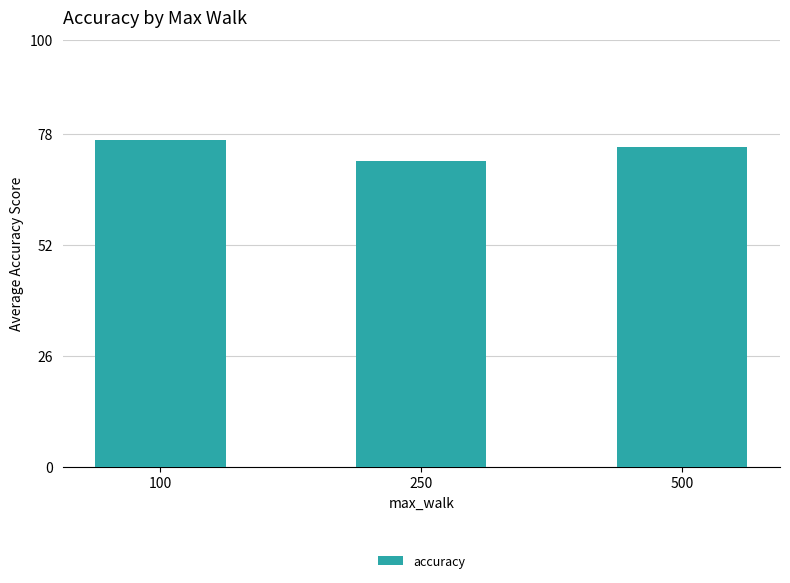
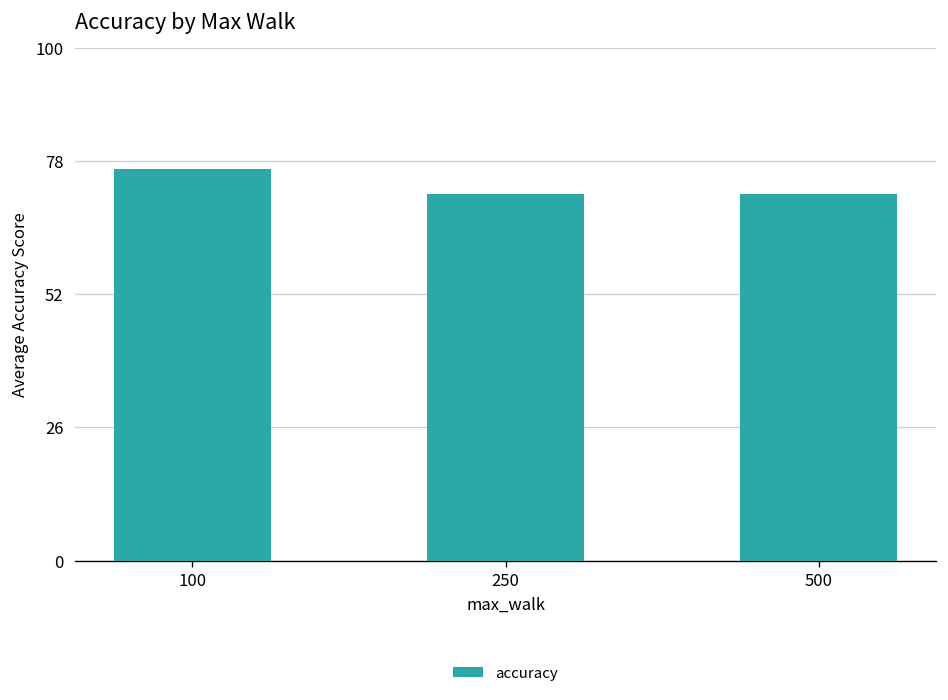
500: 75 -> 72
